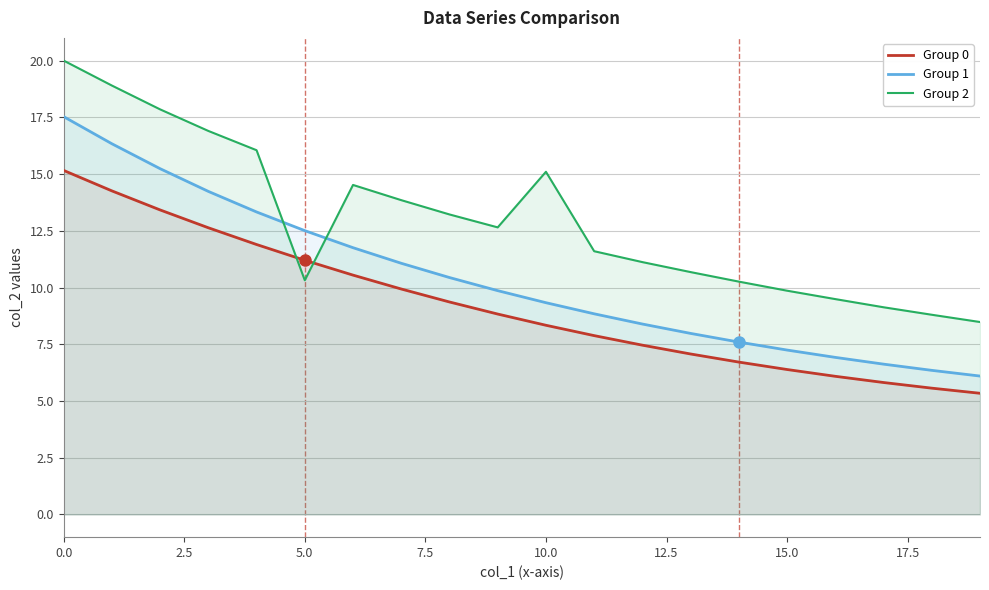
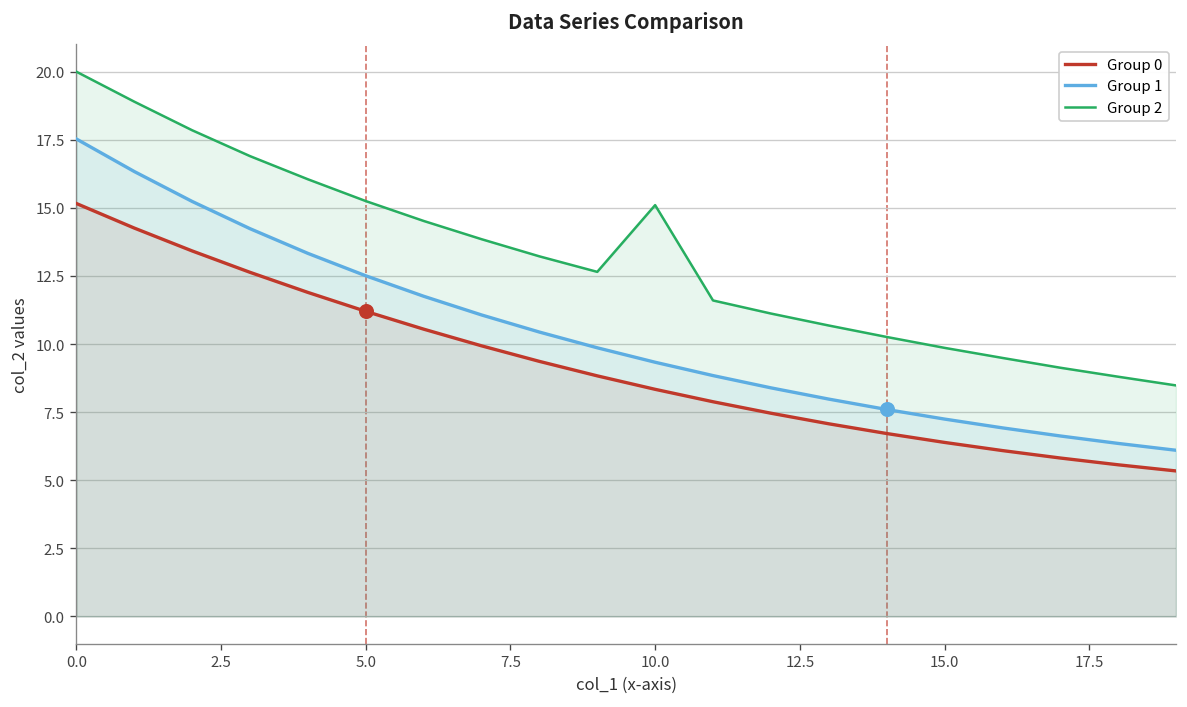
Group 2, 5.0: 10.3 -> 15.3
